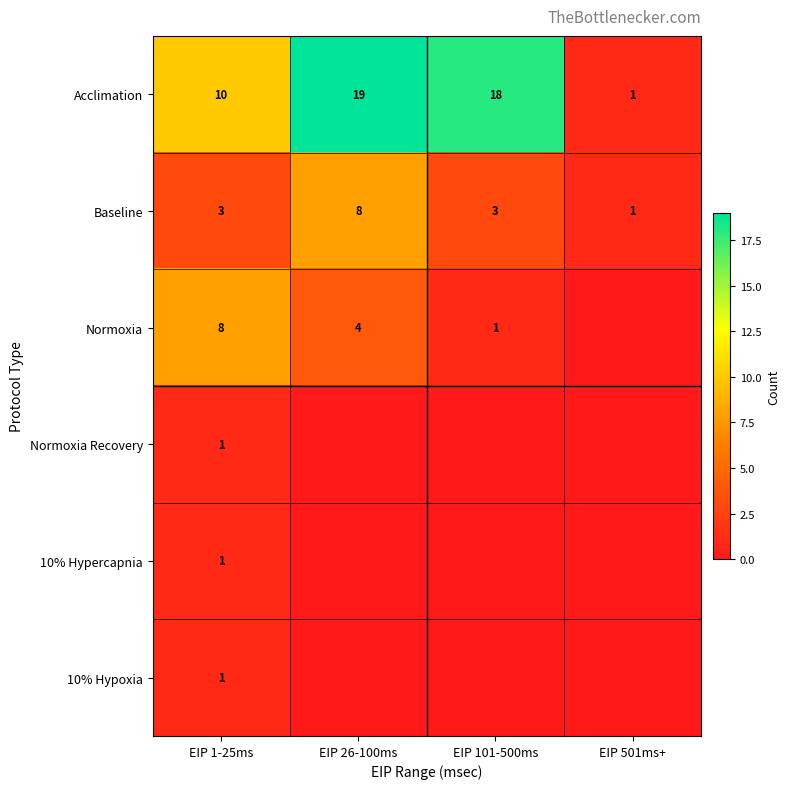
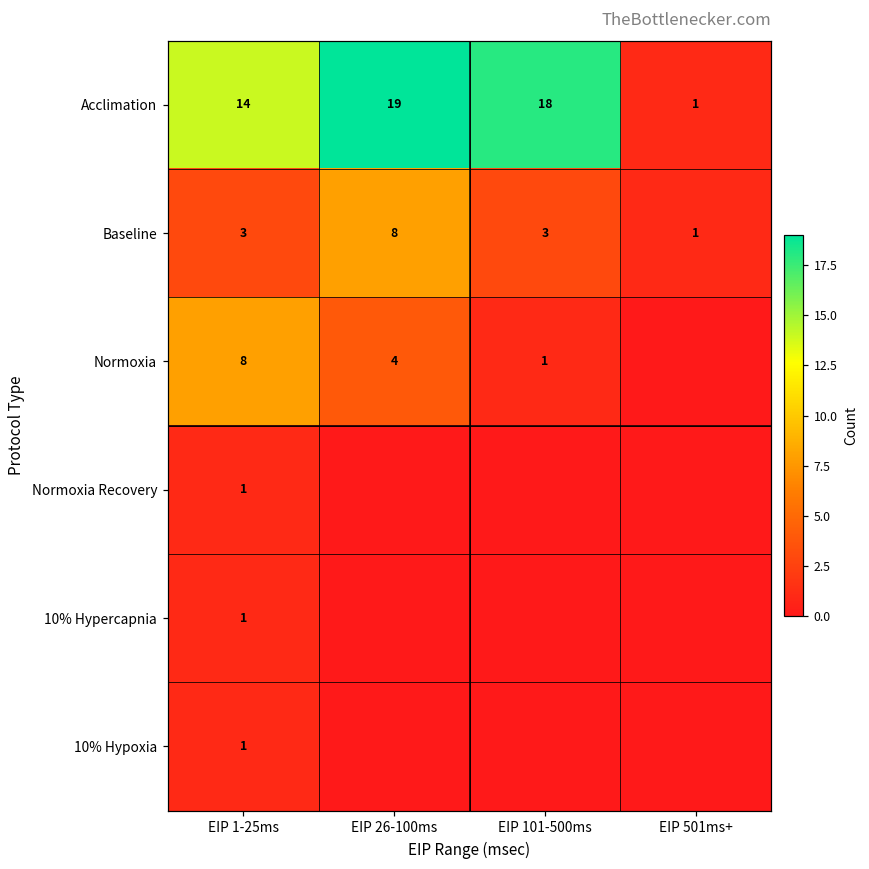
Acclimation, EIP 1-25ms: 10 -> 14
